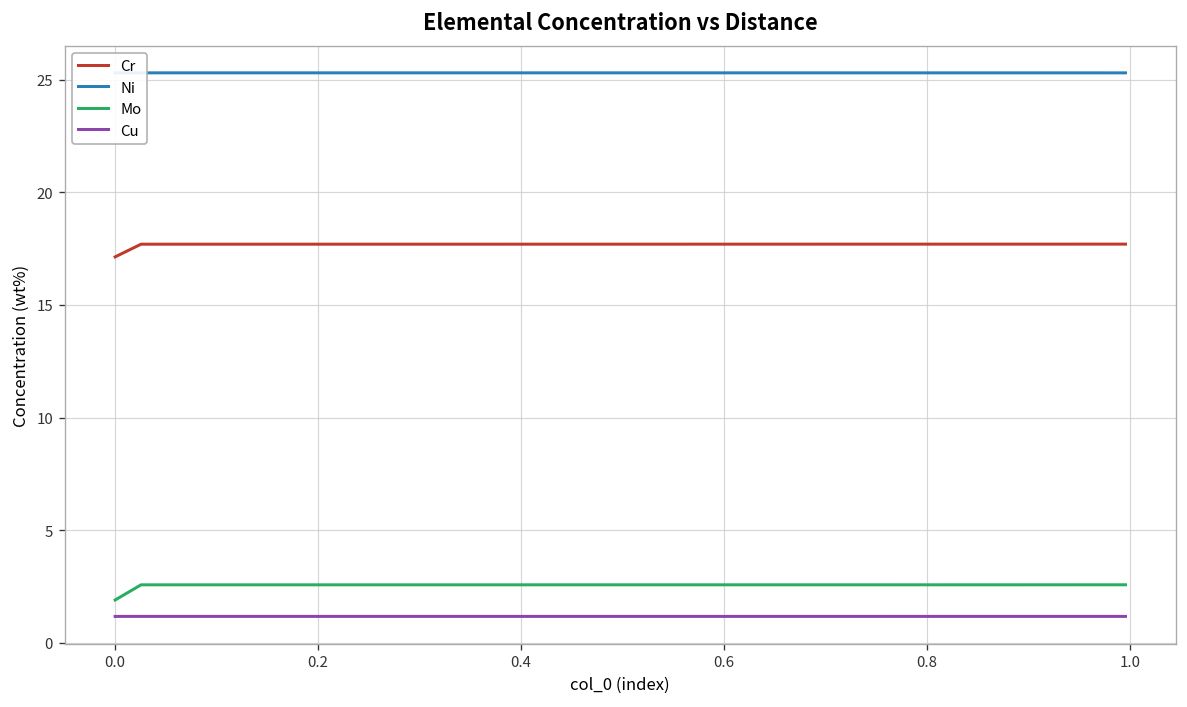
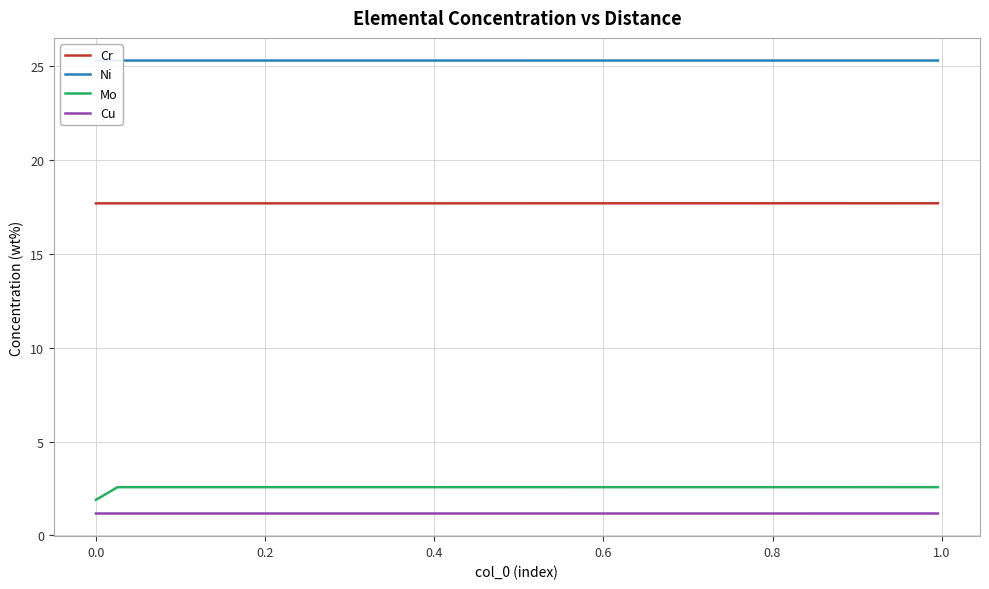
Cr, 0.0: 17.1 -> 17.7
